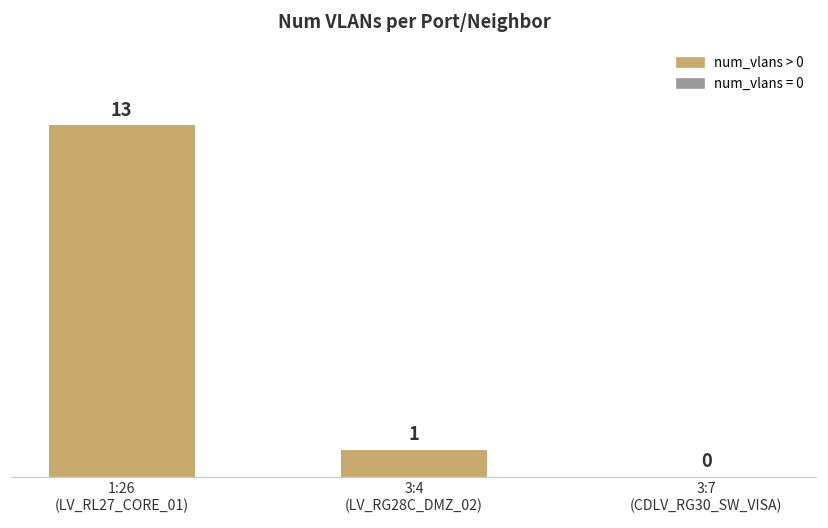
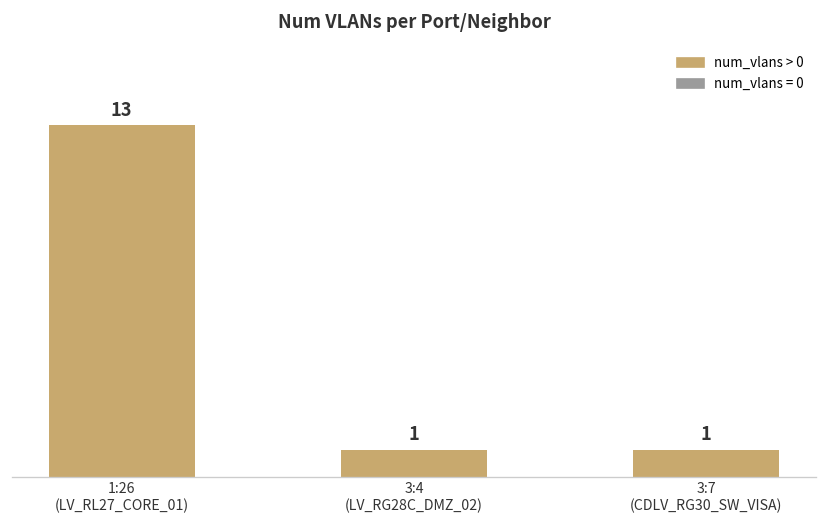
3:7 (CDLV_RG30_SW_VISA): 0 -> 1
